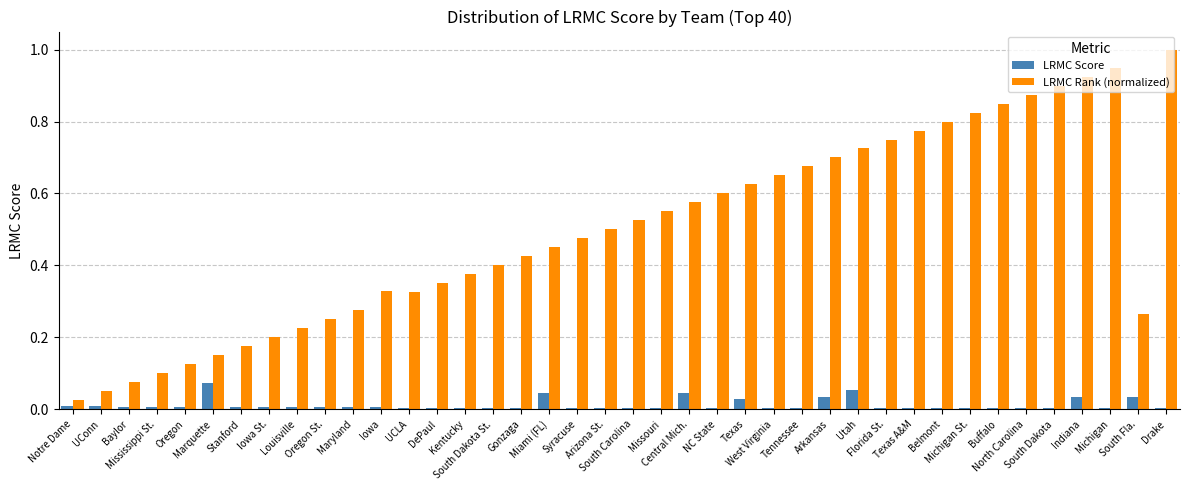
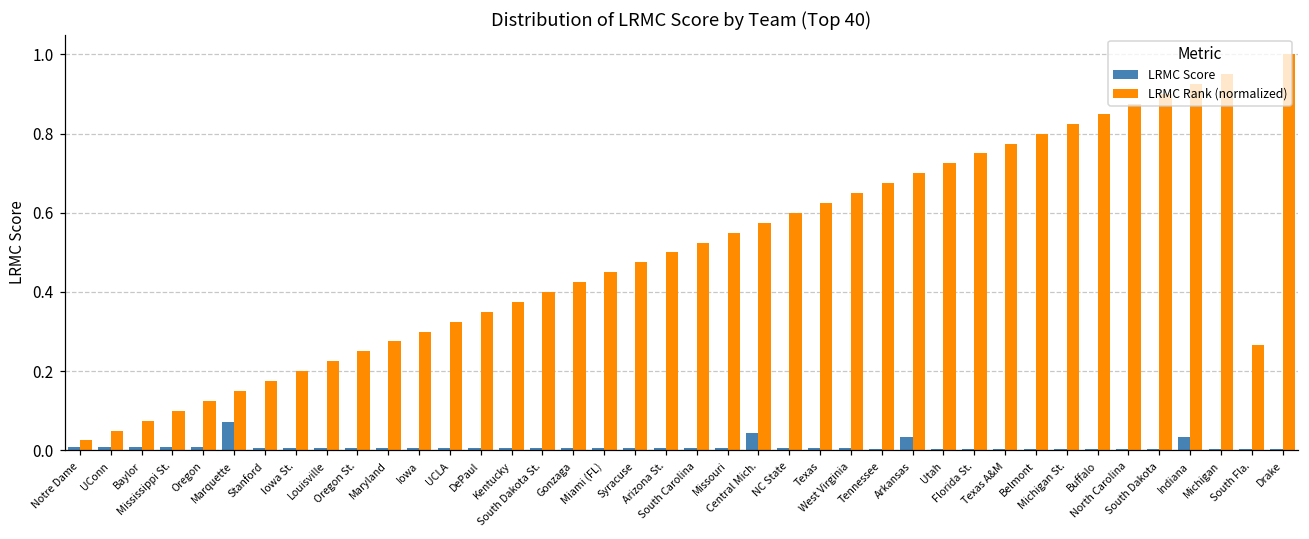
LRMC Rank (normalized), Iowa: 0.33 -> 0.30
LRMC Score, Miami (FL): 0.05 -> 0.01
LRMC Score, Texas: 0.03 -> 0.00
LRMC Score, Utah: 0.06 -> 0.00
LRMC Score, South Fla.: 0.04 -> 0.00
